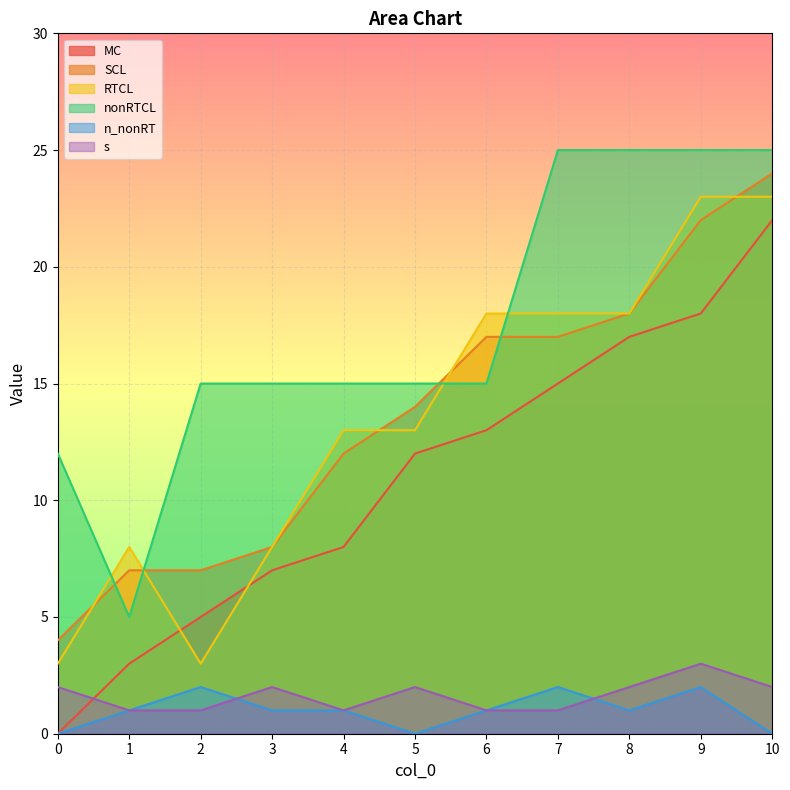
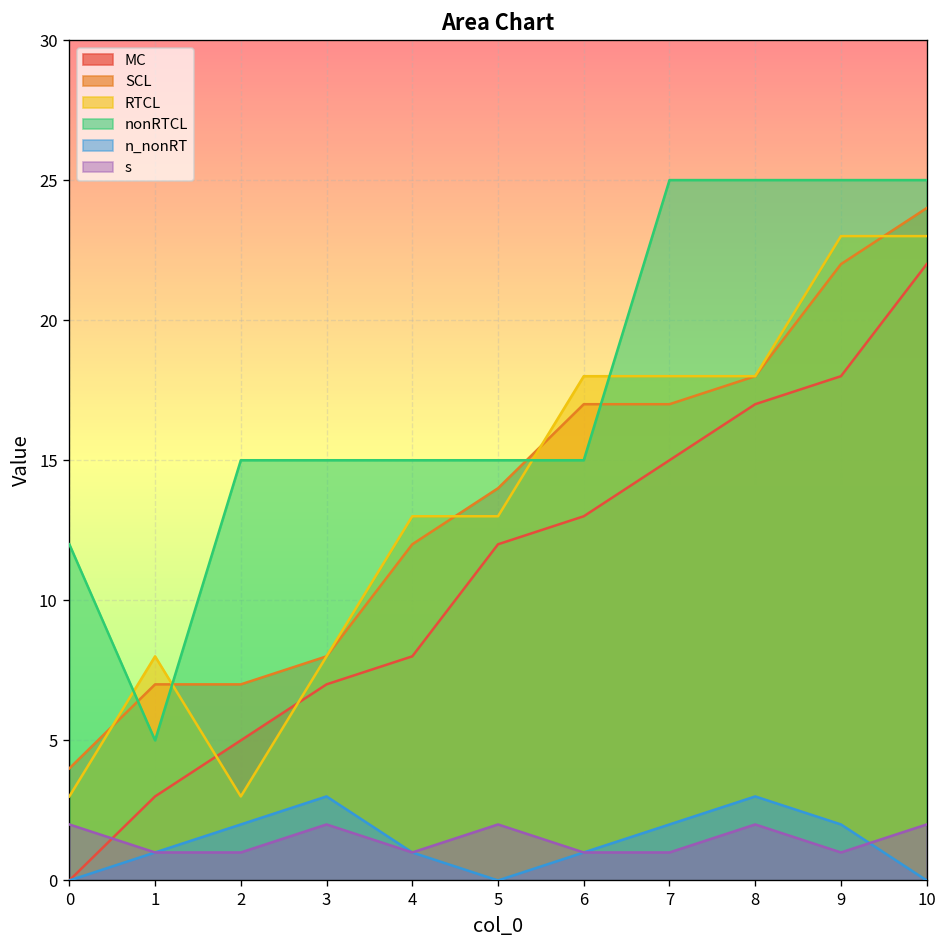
n_nonRT, 3: 1 -> 3
n_nonRT, 8: 1 -> 3
s, 9: 3 -> 1
